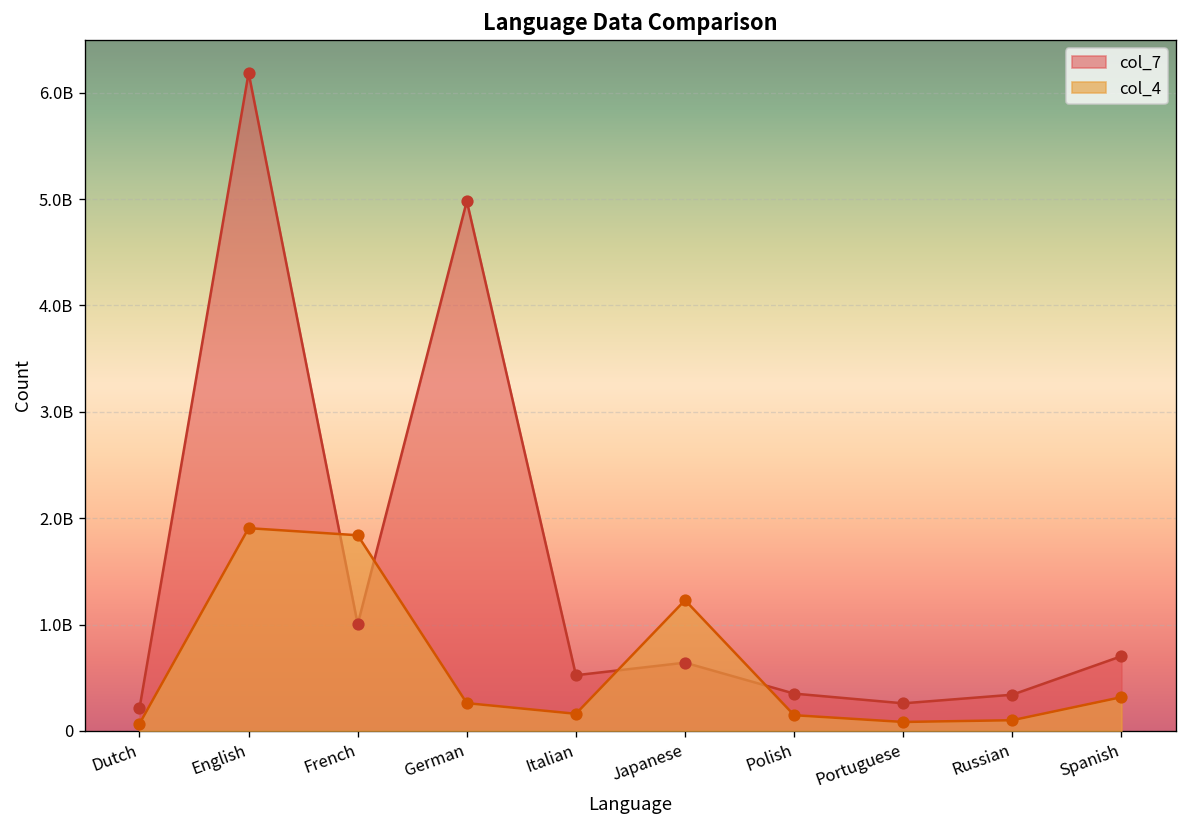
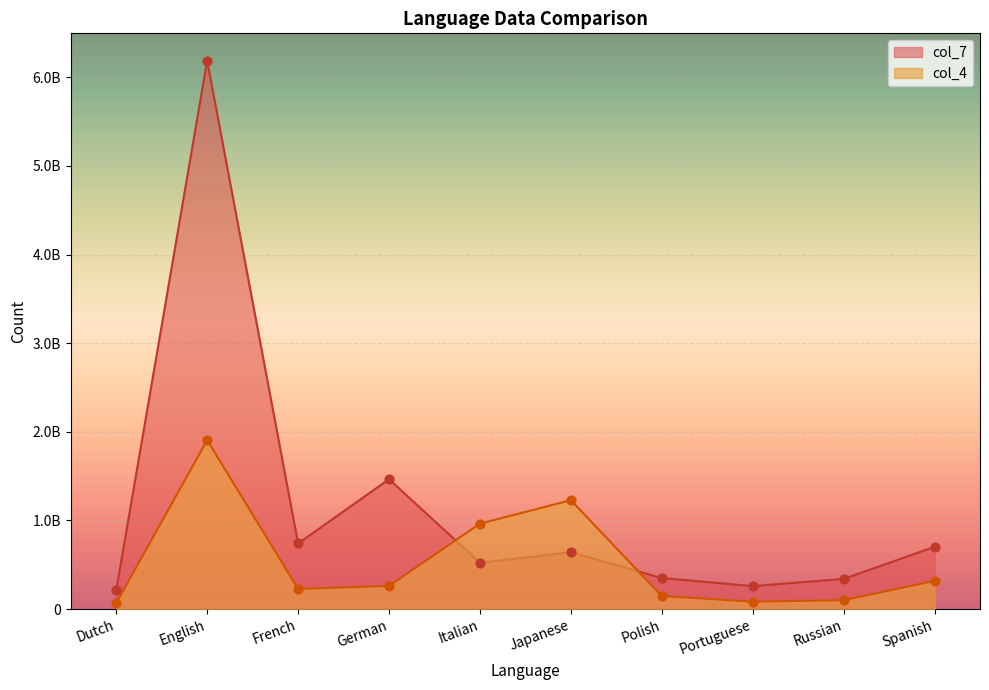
col_7, French: 1000000000 -> 700000000
col_4, French: 1800000000 -> 200000000
col_7, German: 5000000000 -> 1500000000
col_4, Italian: 200000000 -> 1000000000
